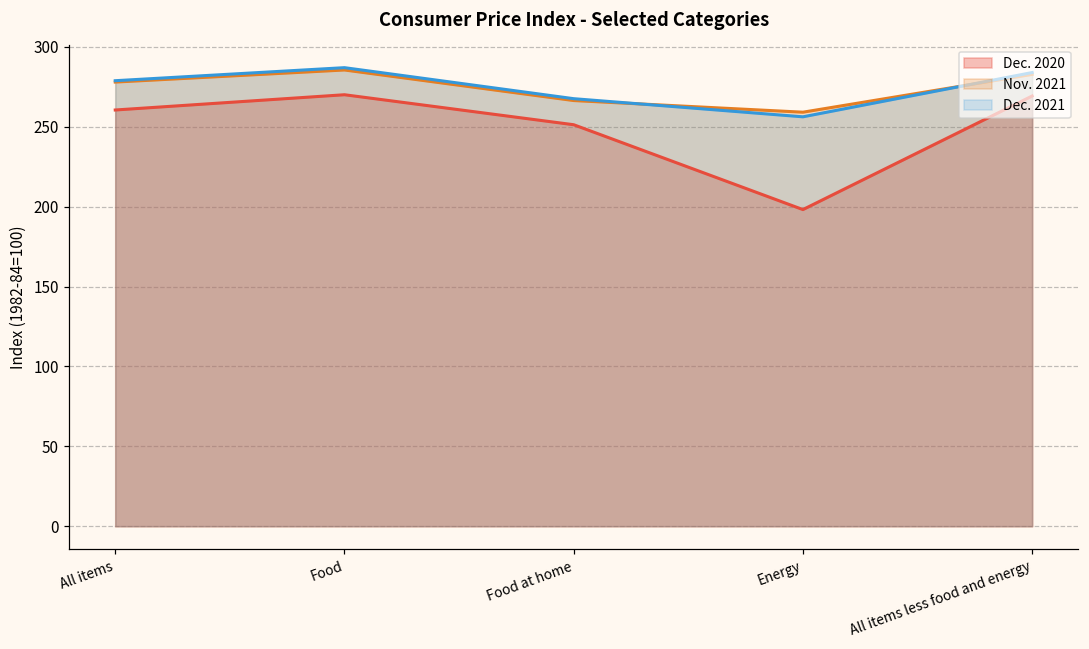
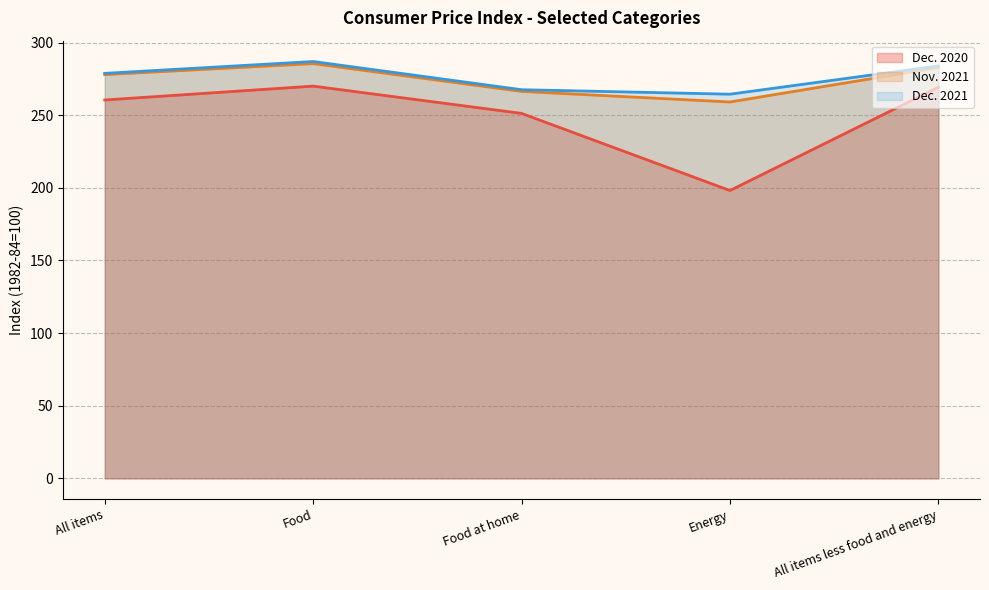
Dec. 2021, Energy: 256 -> 264
